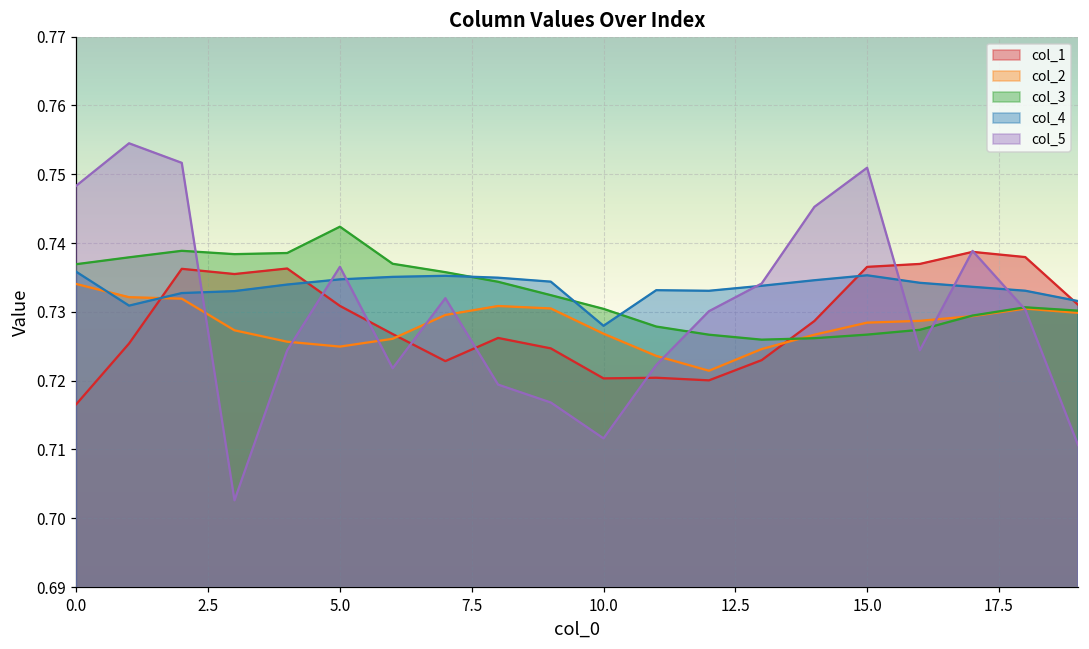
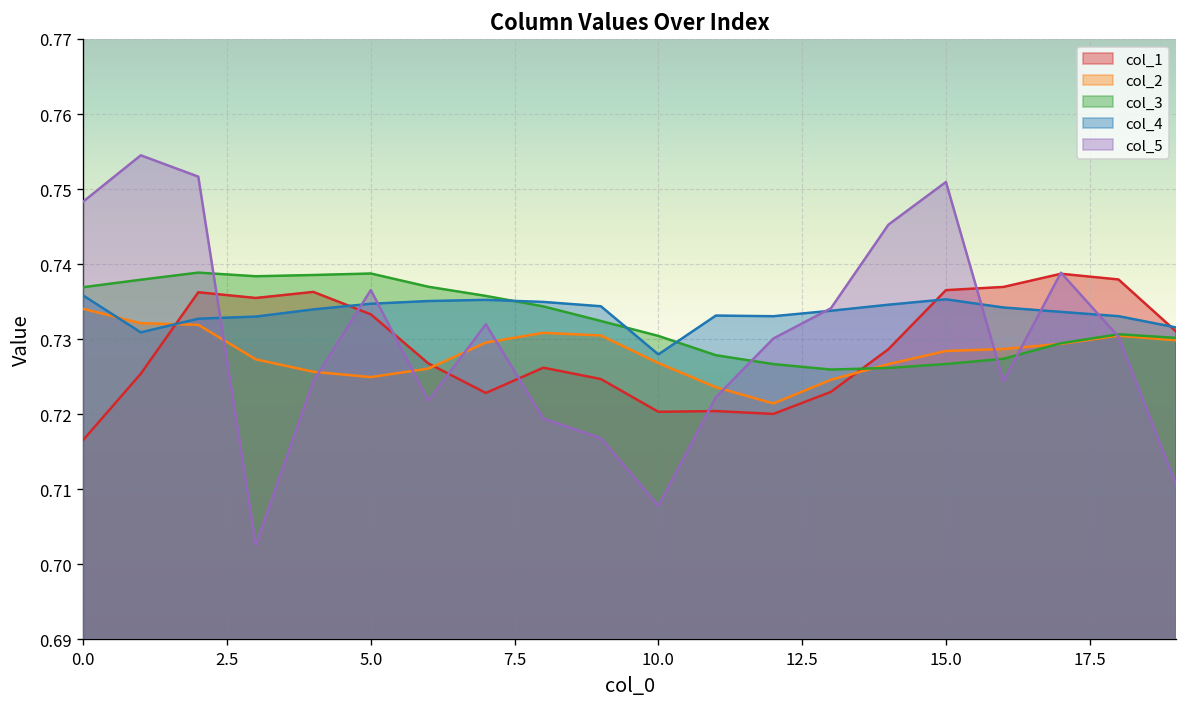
col_1, 5.0: 0.731 -> 0.733
col_3, 5.0: 0.742 -> 0.739
col_5, 10.0: 0.712 -> 0.708
